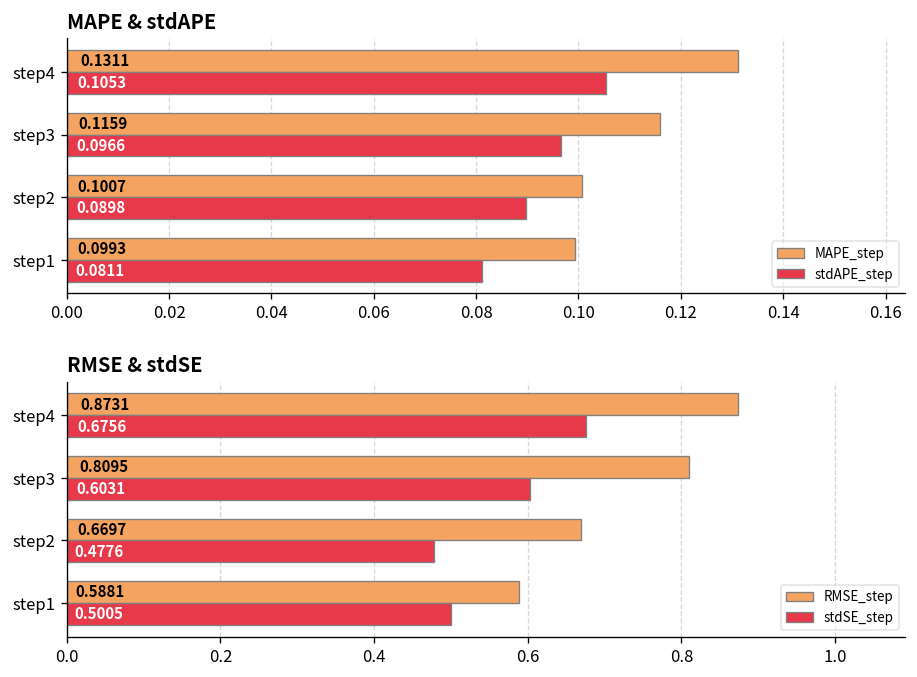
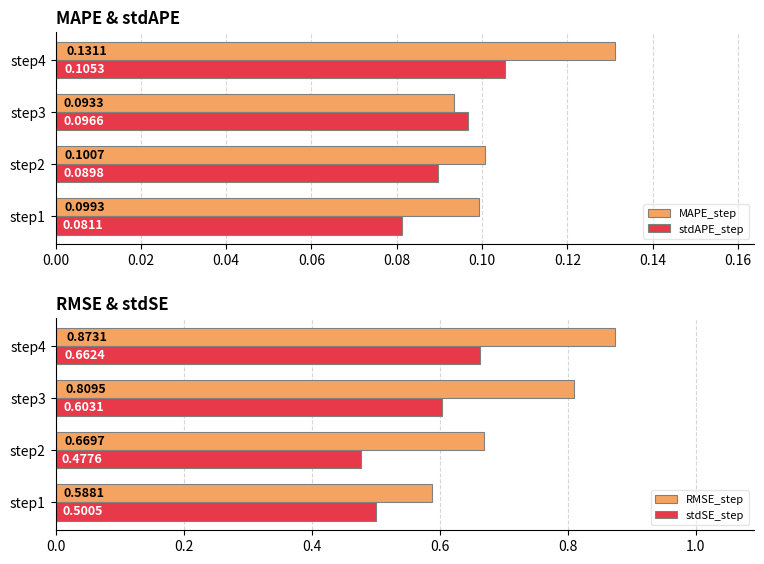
MAPE & stdAPE, MAPE_step, step3: 0.1159 -> 0.0933
RMSE & stdSE, stdSE_step, step4: 0.6756 -> 0.6624
